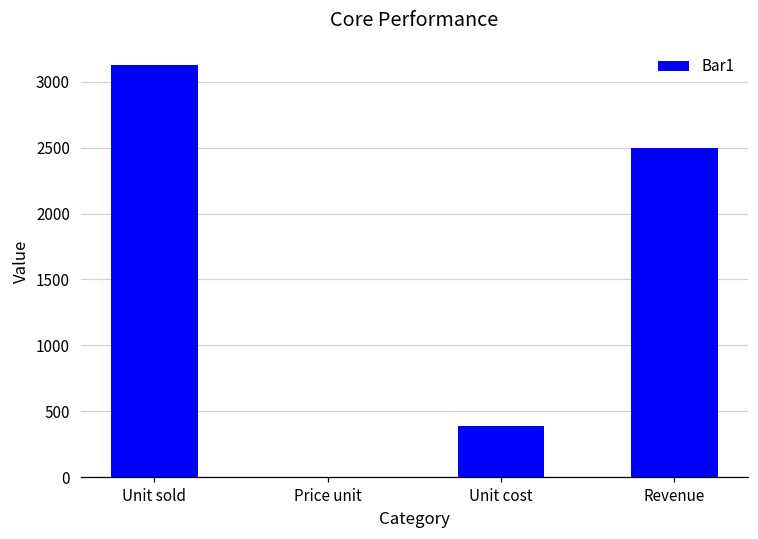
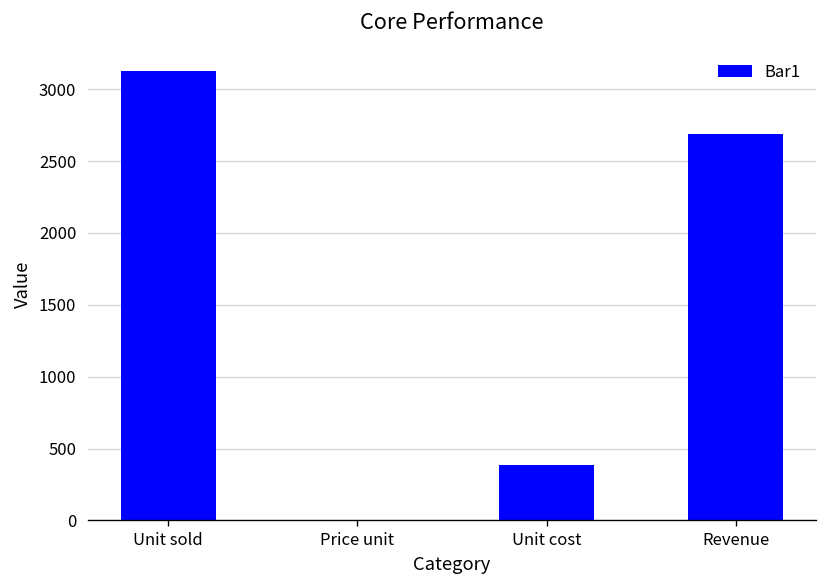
Revenue: 2500 -> 2690
